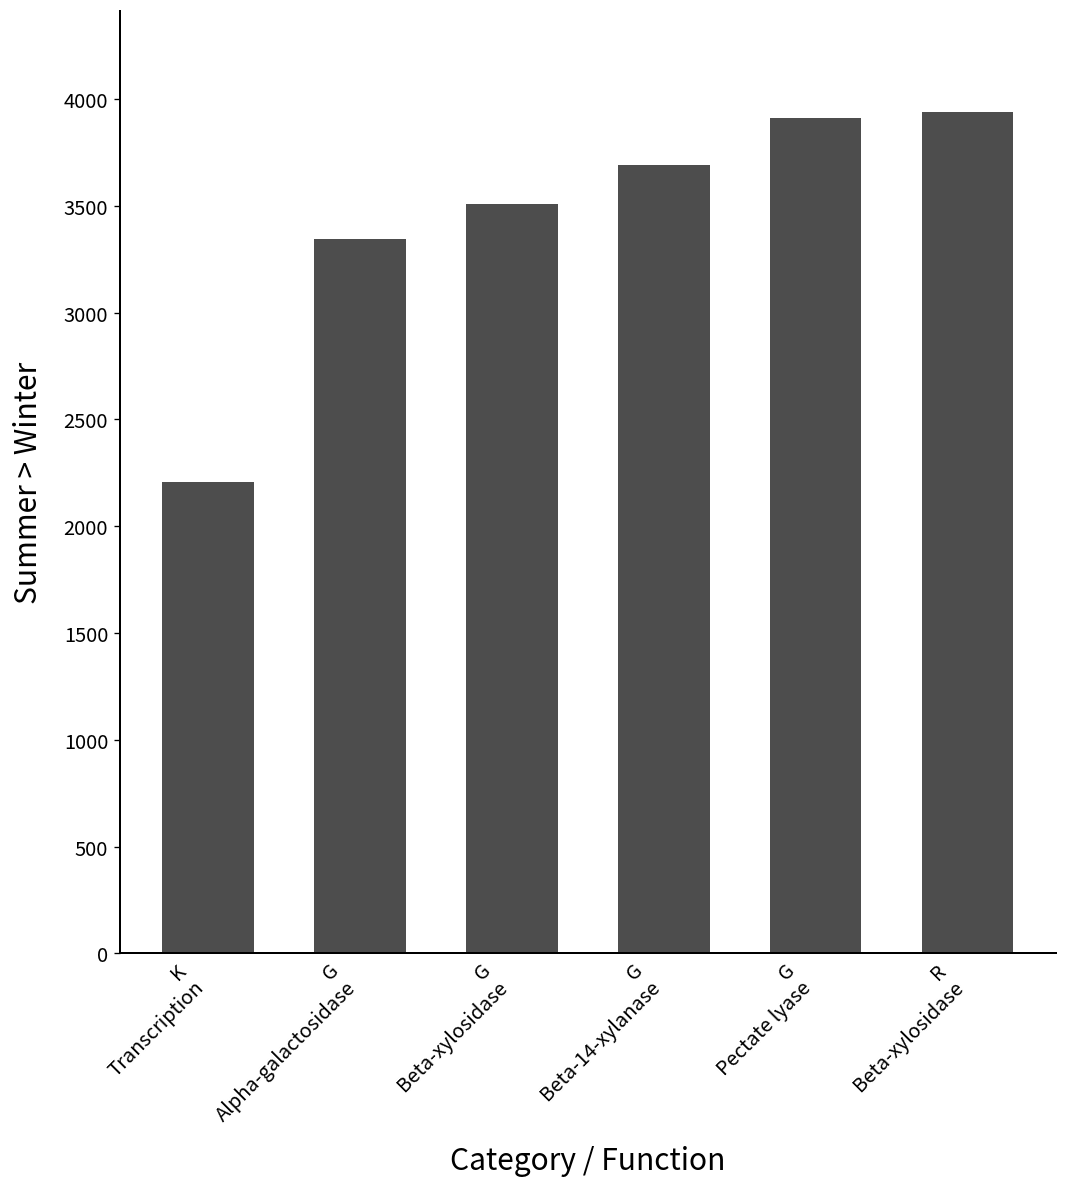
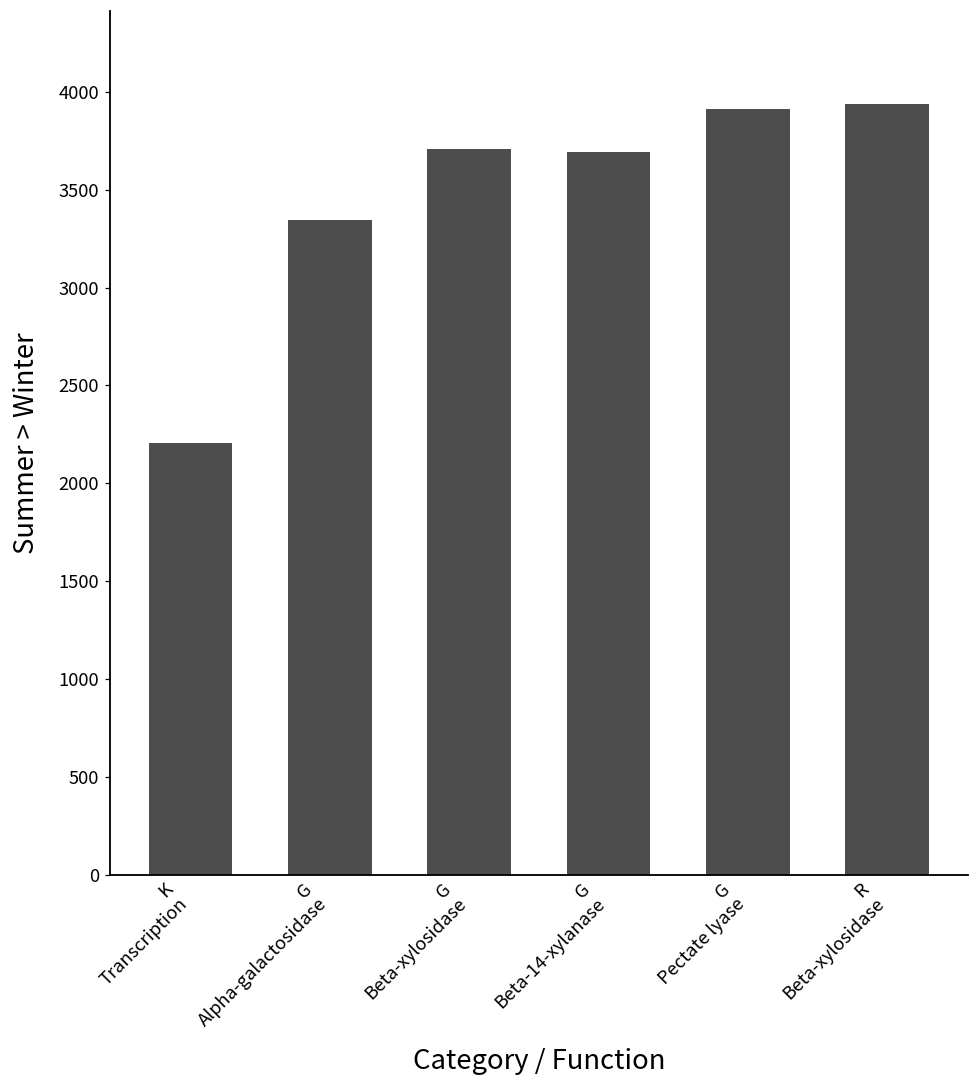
G Beta-xylosidase: 3510 -> 3710
